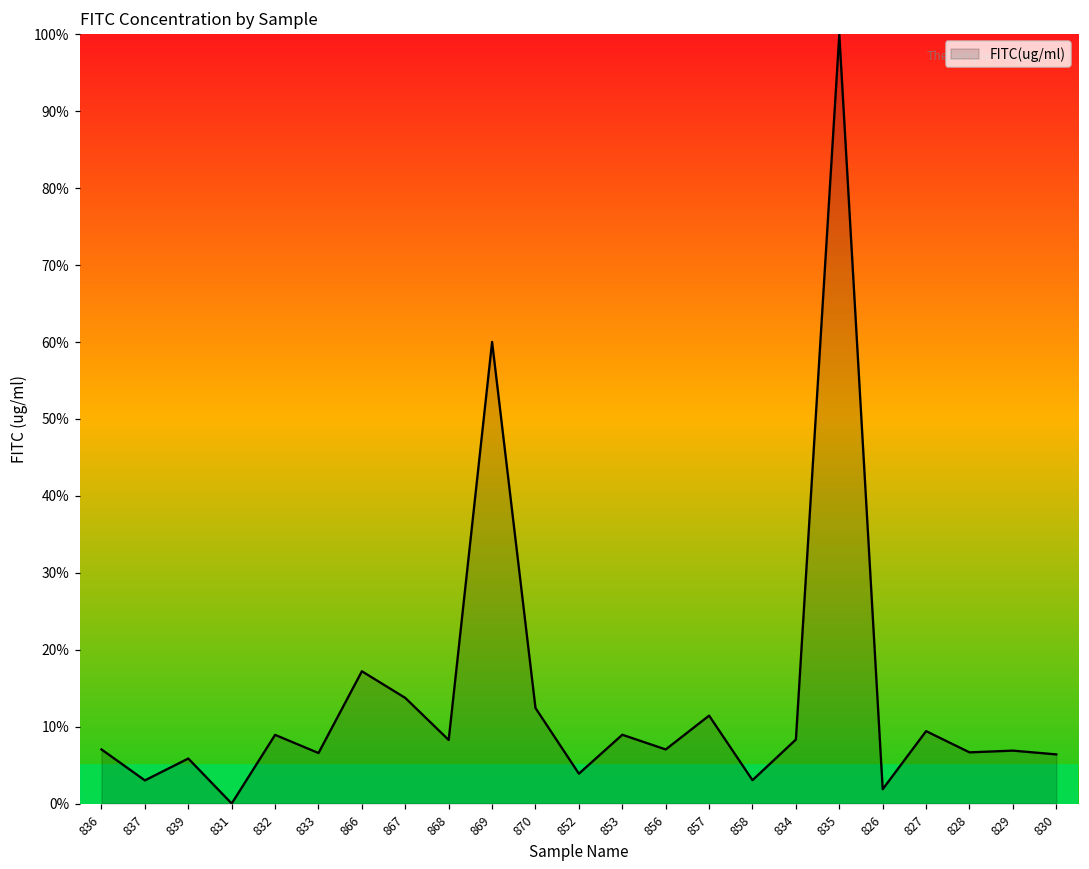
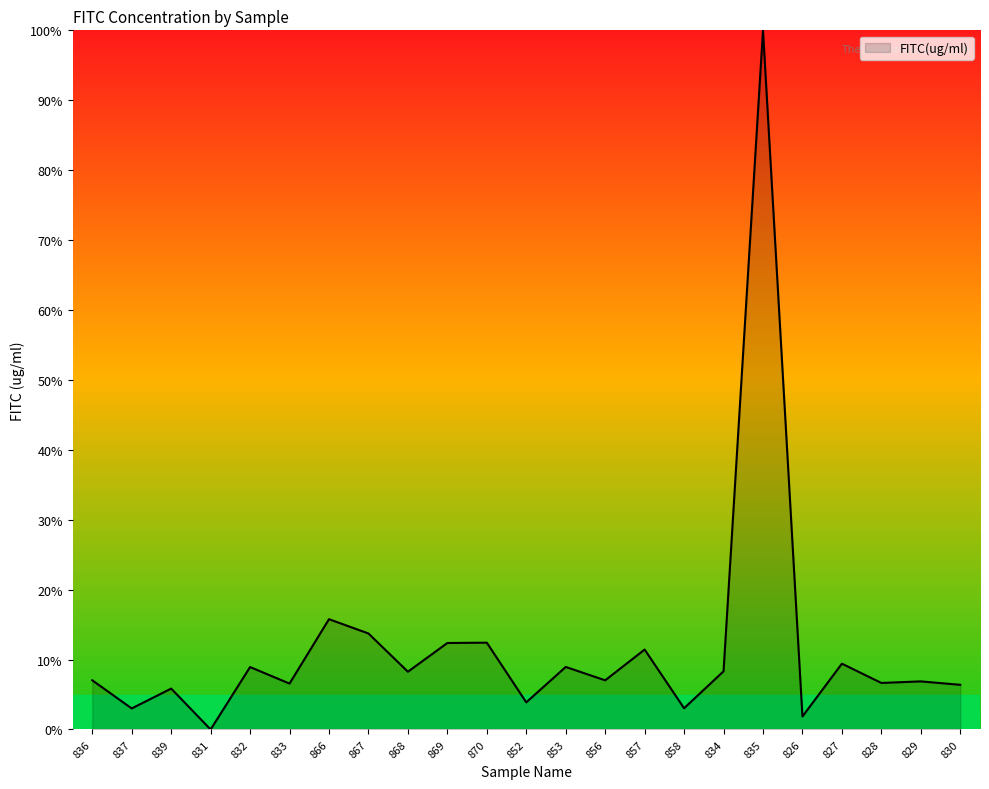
866: 17% -> 16%
869: 60% -> 12%
